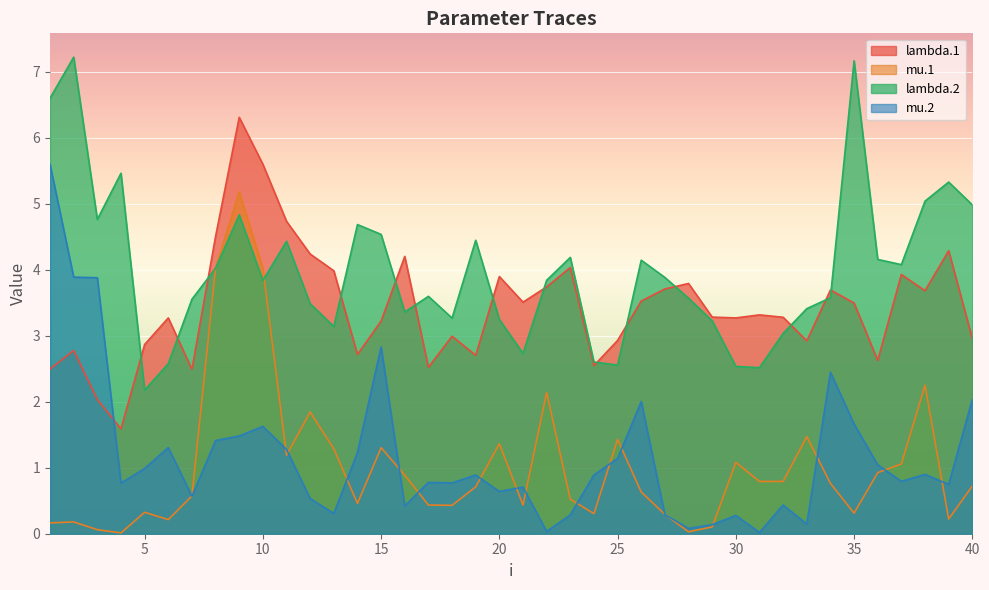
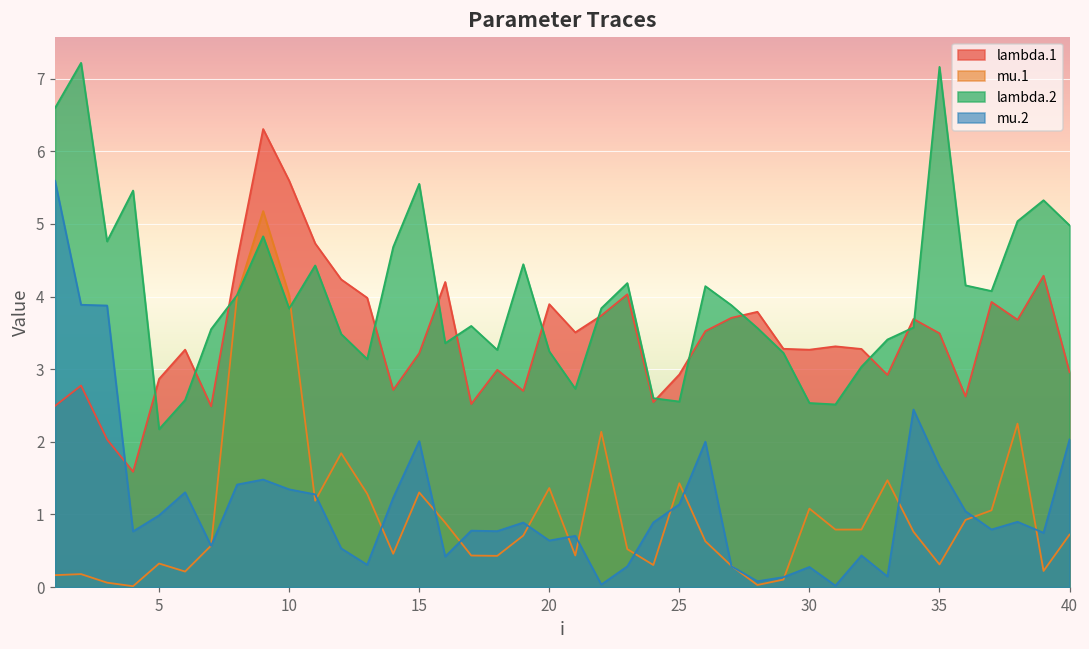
mu.2, 10: 1.6 -> 1.3
lambda.2, 15: 4.5 -> 5.6
mu.2, 15: 2.8 -> 2.0
